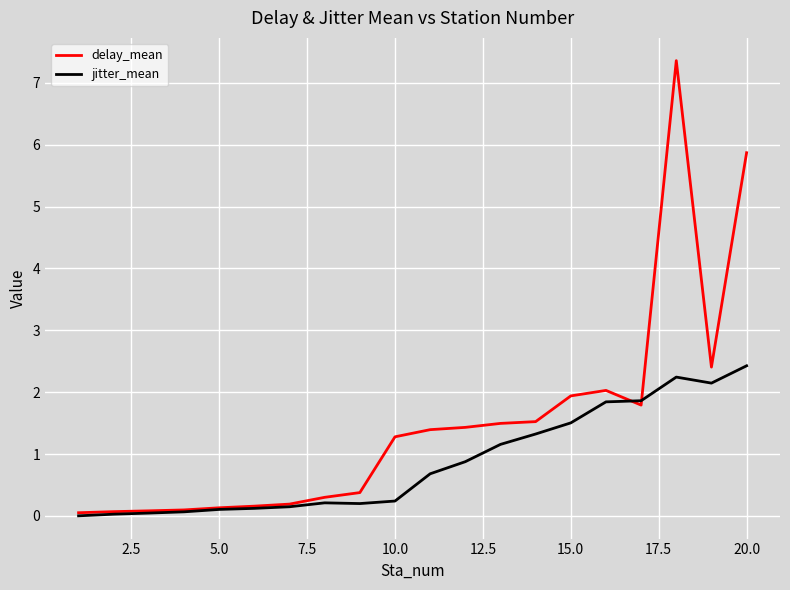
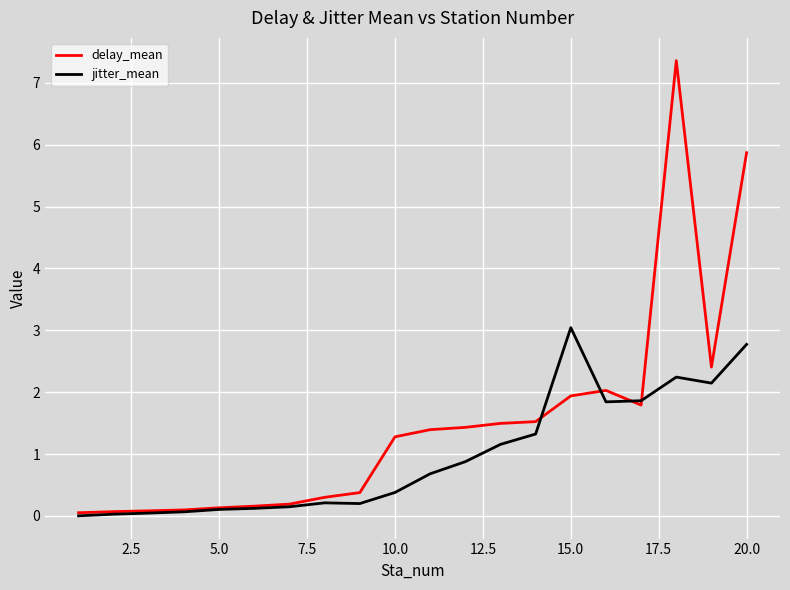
jitter_mean, 10.0: 0.2 -> 0.4
jitter_mean, 15.0: 1.5 -> 3.0
jitter_mean, 20.0: 2.4 -> 2.8
